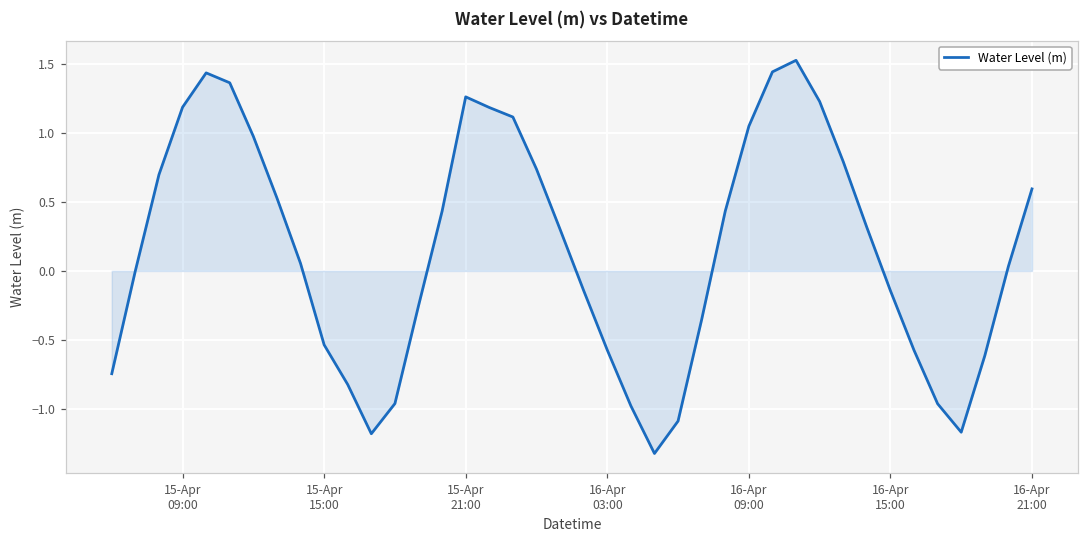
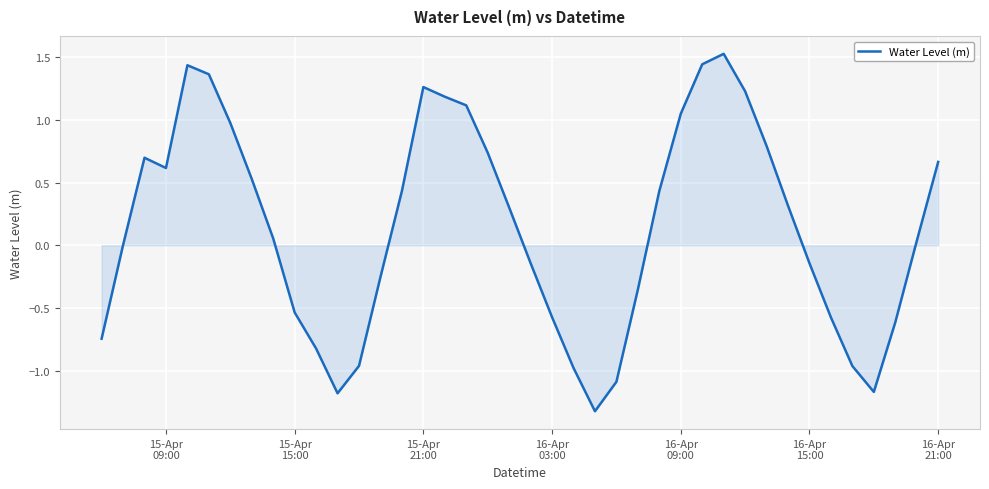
Water Level (m), 15-Apr 09:00: 1.19 -> 0.62
Water Level (m), 16-Apr 21:00: 0.59 -> 0.66
